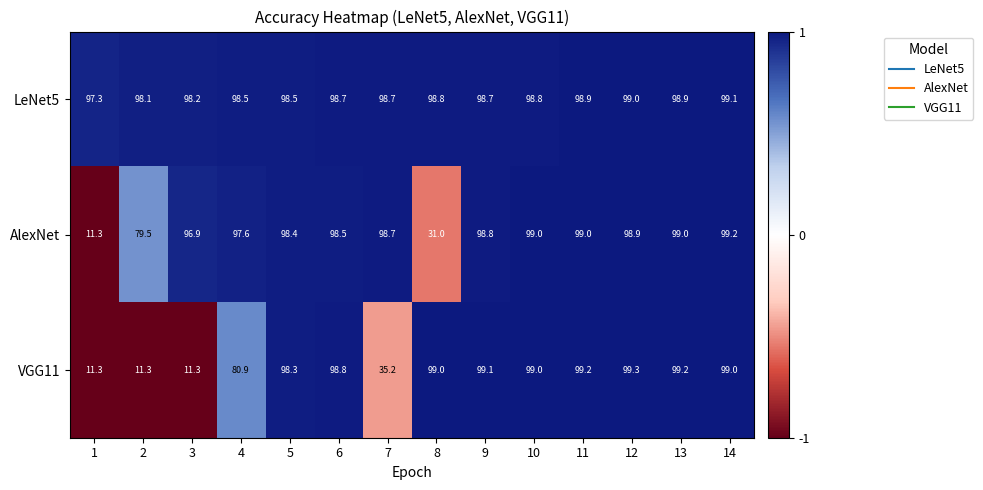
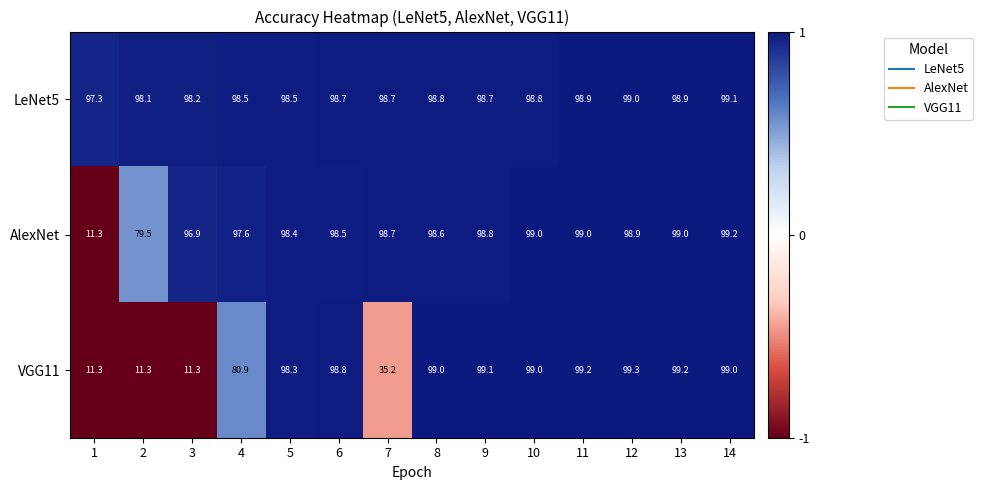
AlexNet, 8: 31.0 -> 98.6
